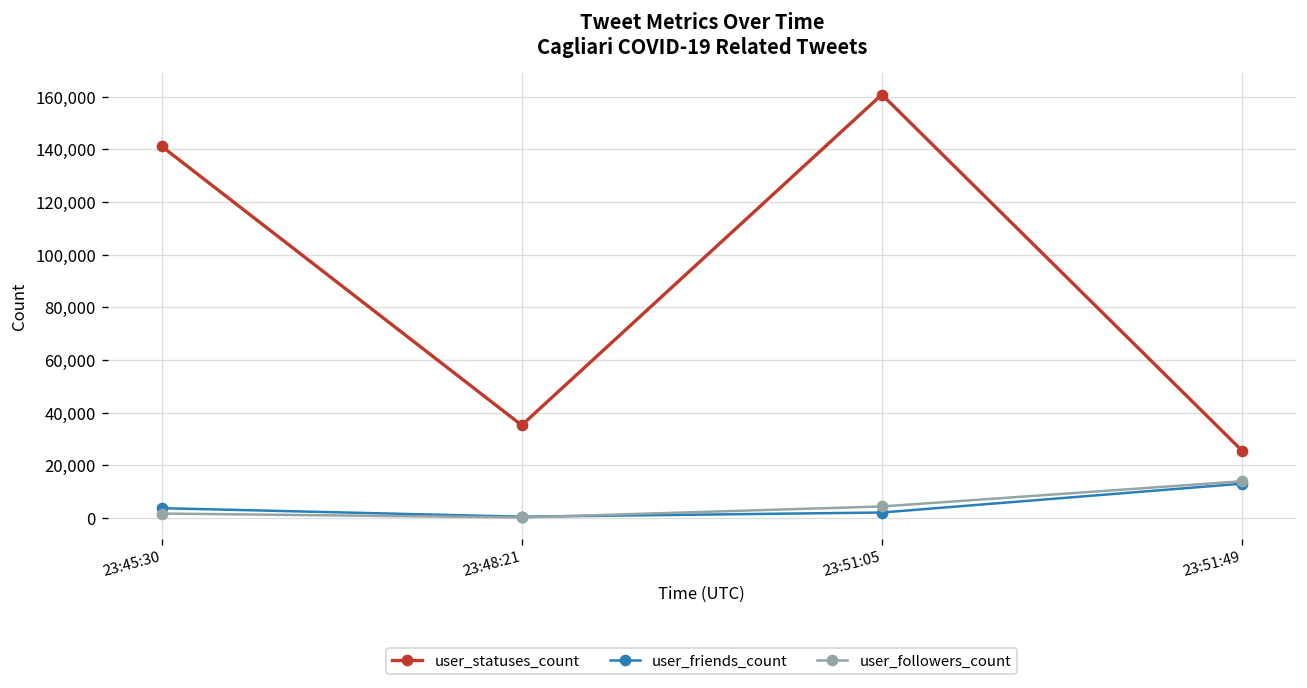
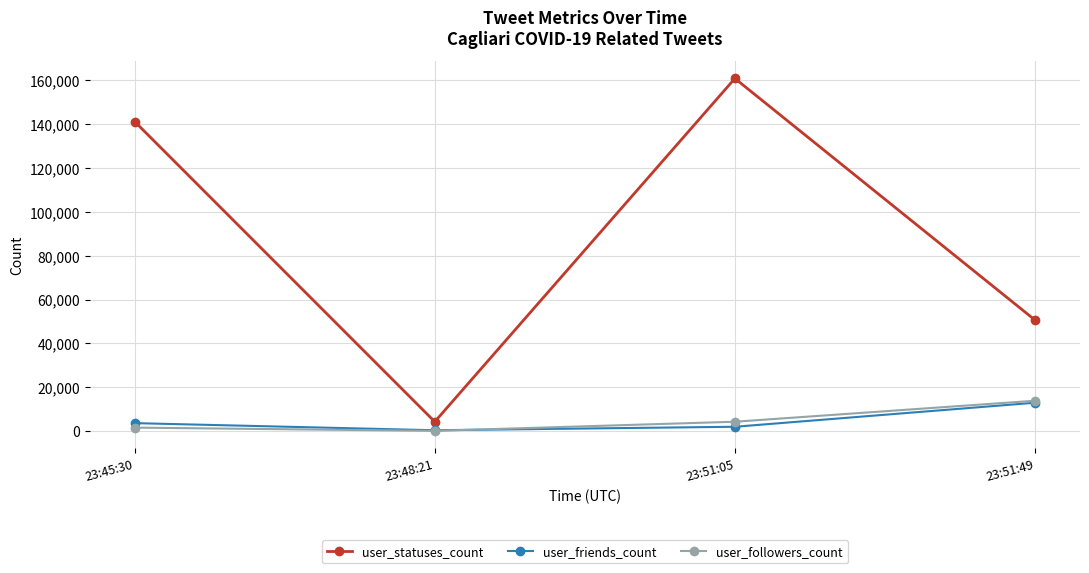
user_statuses_count, 23:48:21: 35,000 -> 4,000
user_statuses_count, 23:51:49: 26,000 -> 51,000
